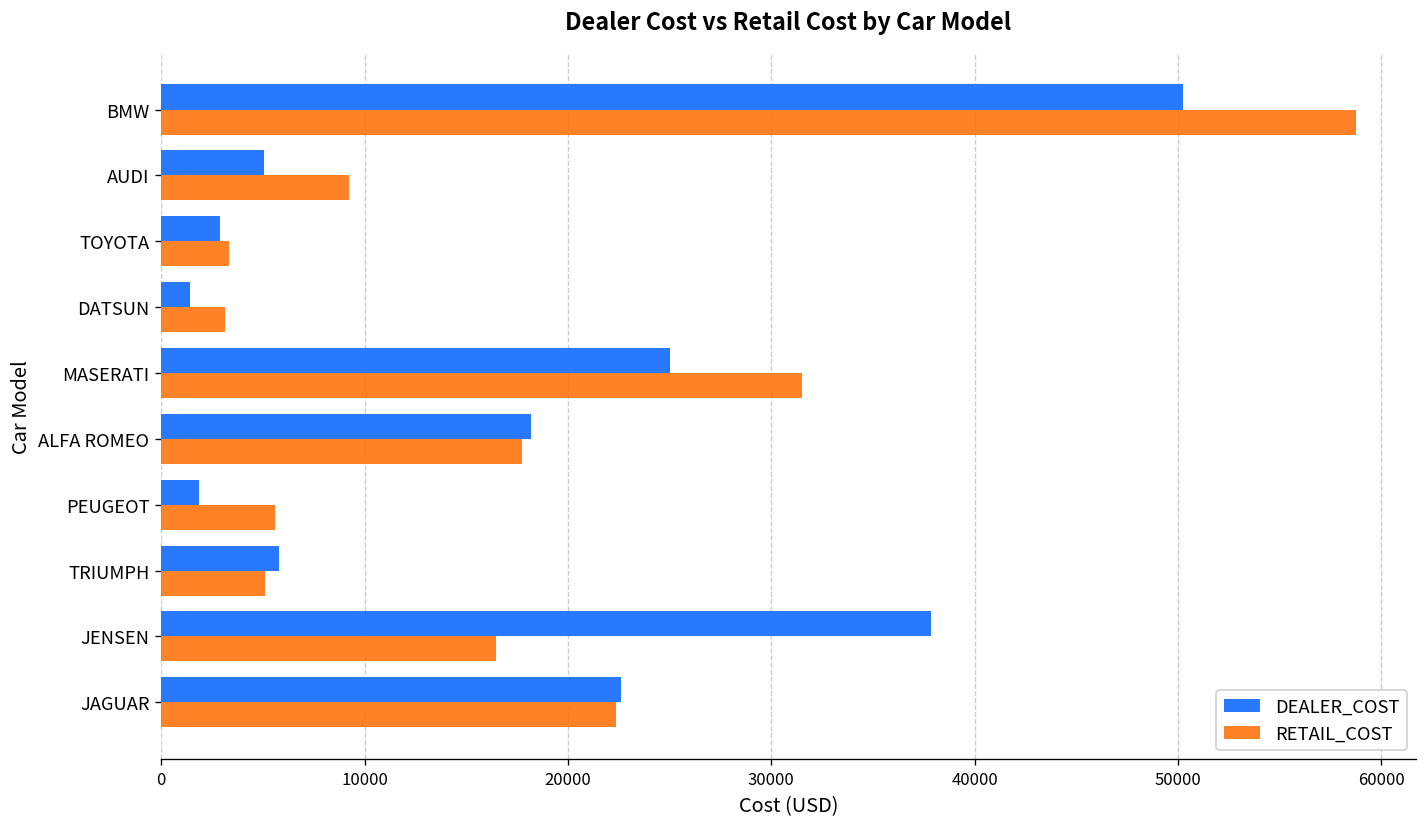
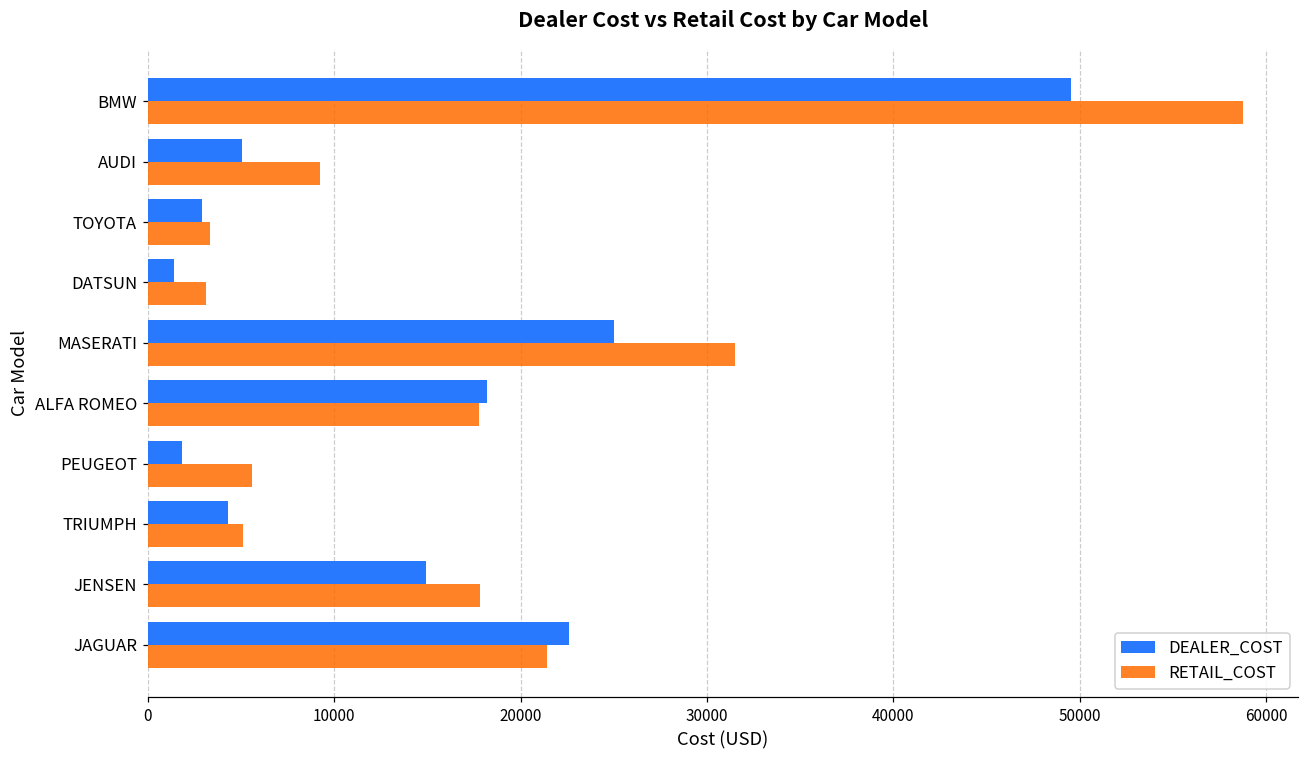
DEALER_COST, BMW: 50300 -> 49500
DEALER_COST, TRIUMPH: 5800 -> 4300
DEALER_COST, JENSEN: 37800 -> 14900
RETAIL_COST, JENSEN: 16500 -> 17900
RETAIL_COST, JAGUAR: 22400 -> 21400
